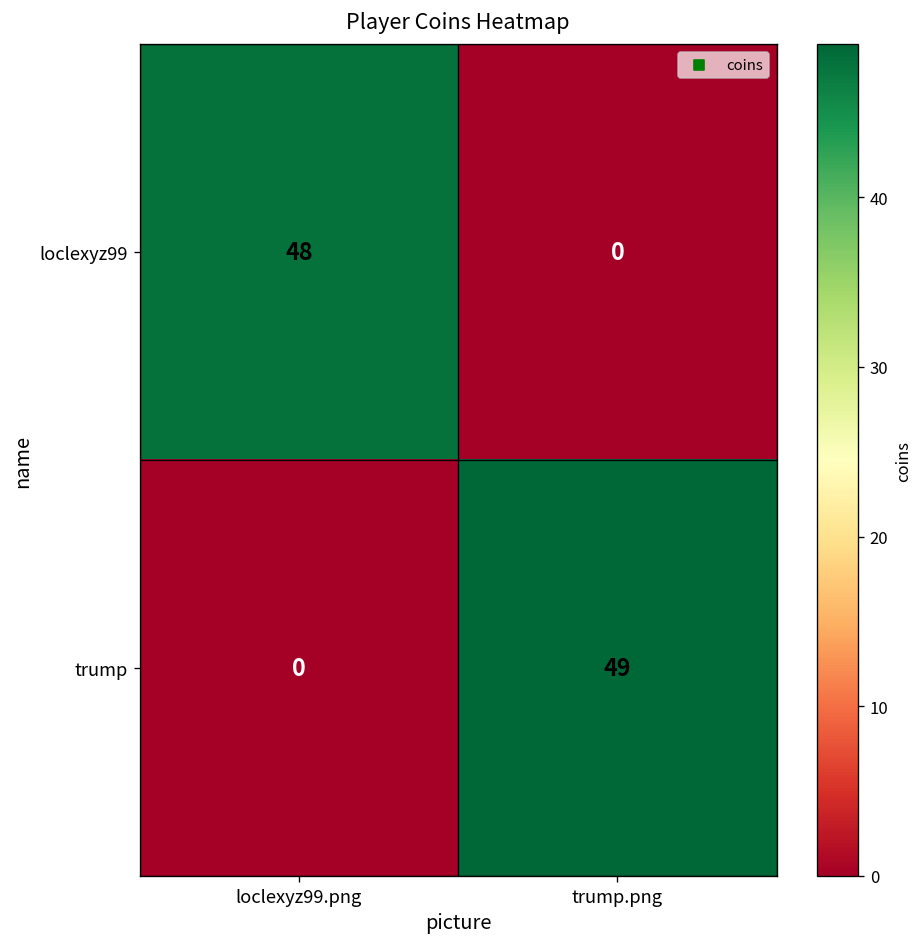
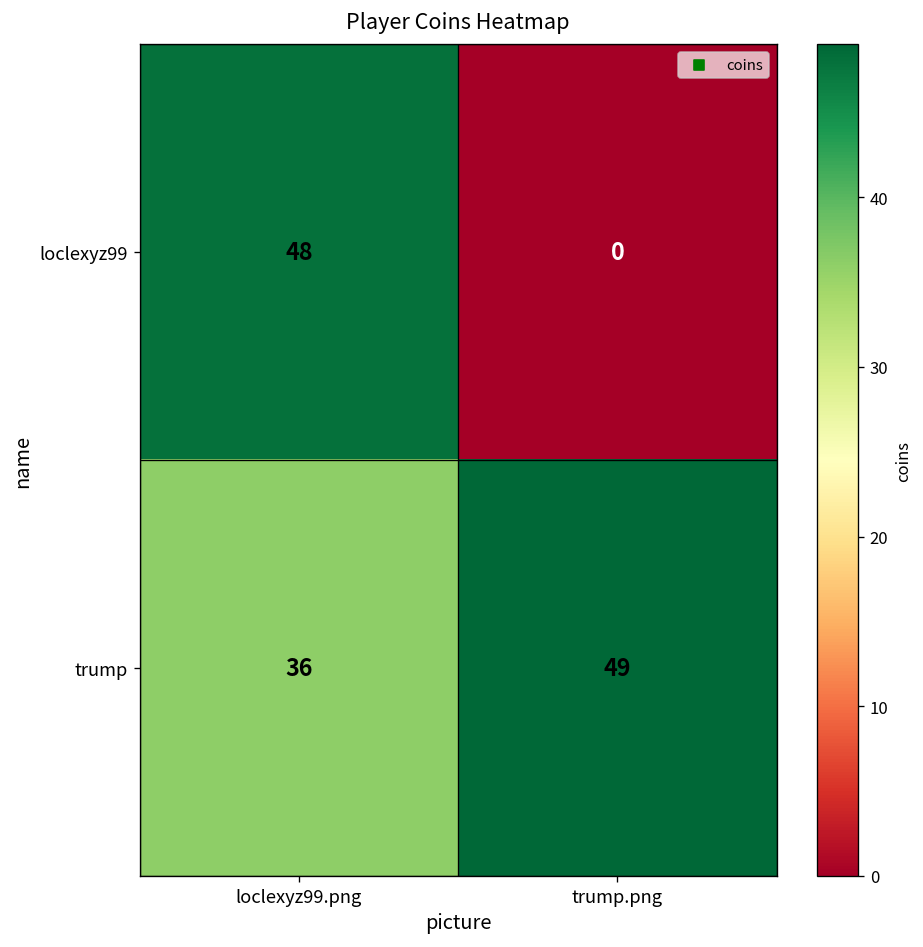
trump, loclexyz99.png: 0 -> 36
